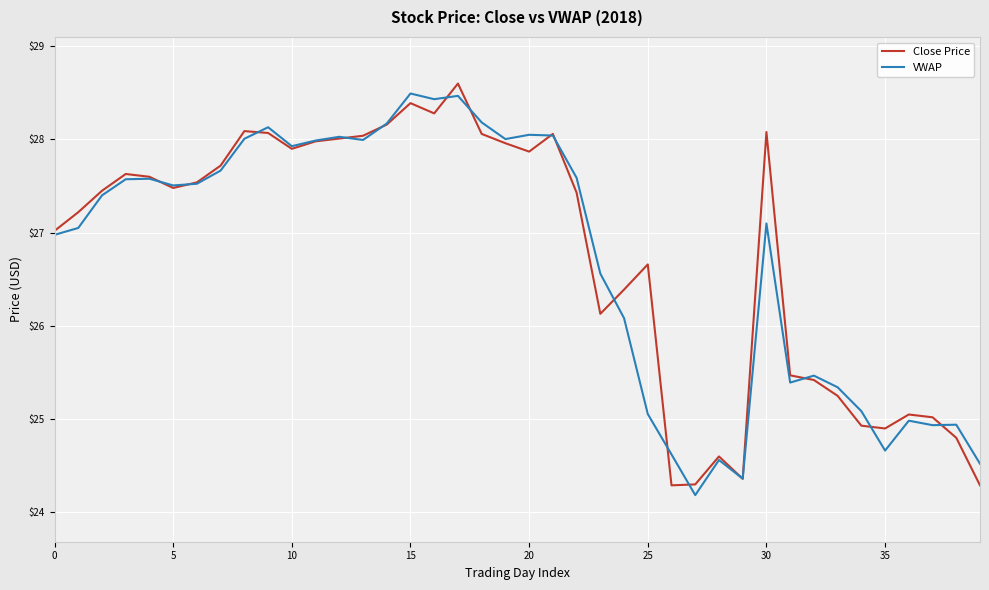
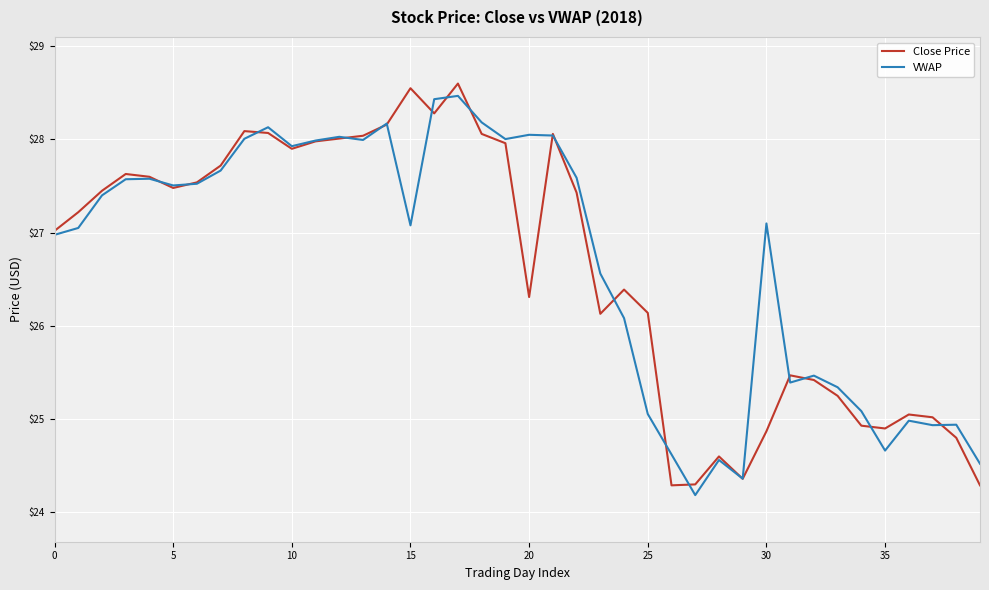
Close Price, 15: $28.4 -> $28.6
VWAP, 15: $28.5 -> $27.1
Close Price, 20: $27.9 -> $26.3
Close Price, 25: $26.7 -> $26.1
Close Price, 30: $28.1 -> $24.9
